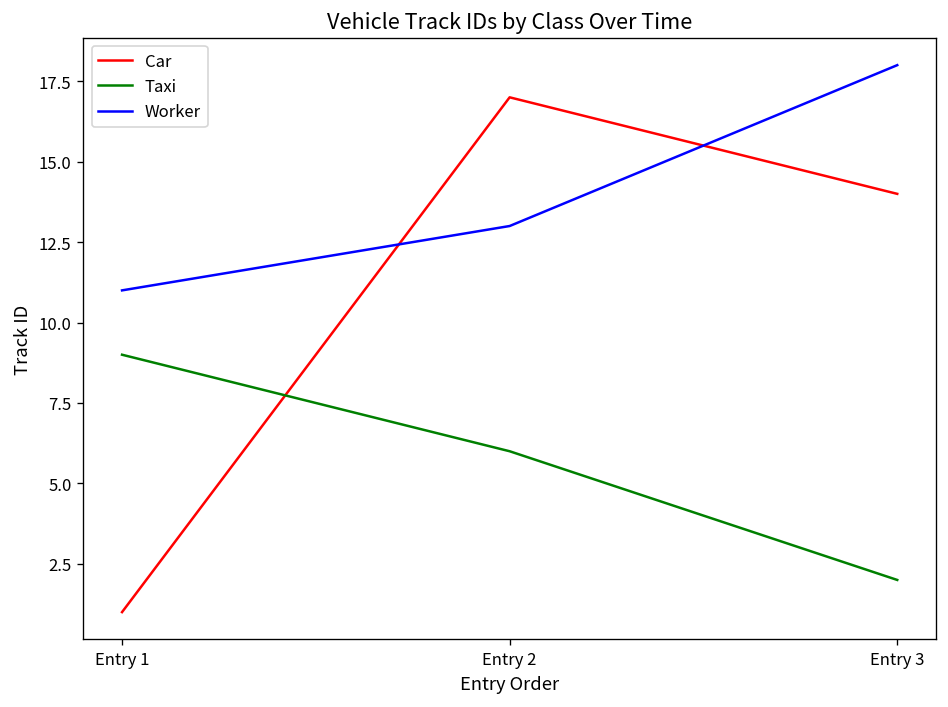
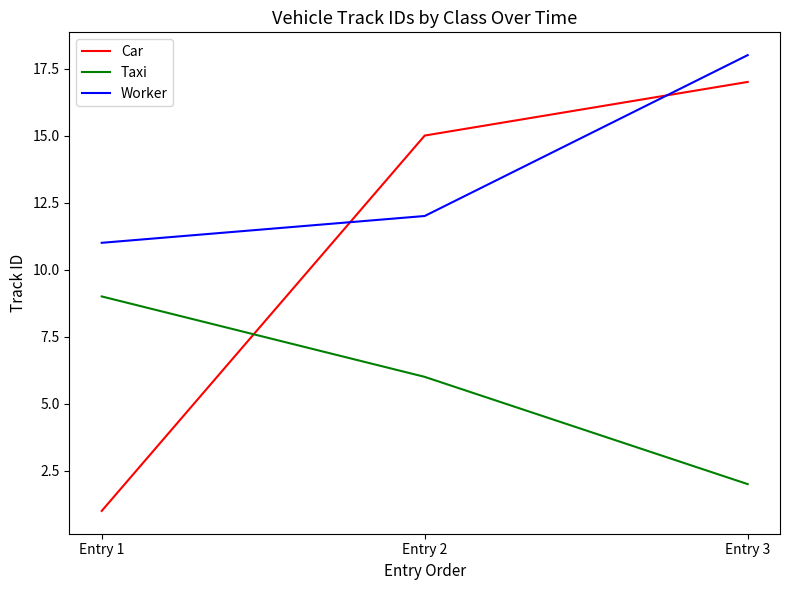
Car, Entry 2: 17 -> 15
Worker, Entry 2: 13 -> 12
Car, Entry 3: 14 -> 17
